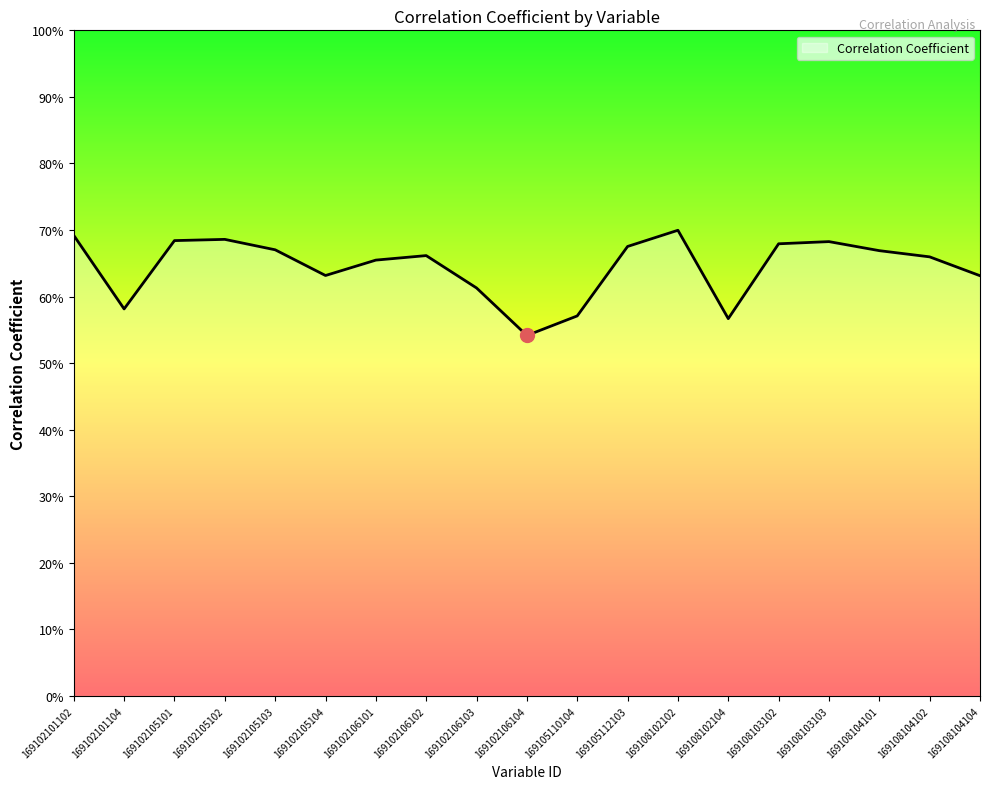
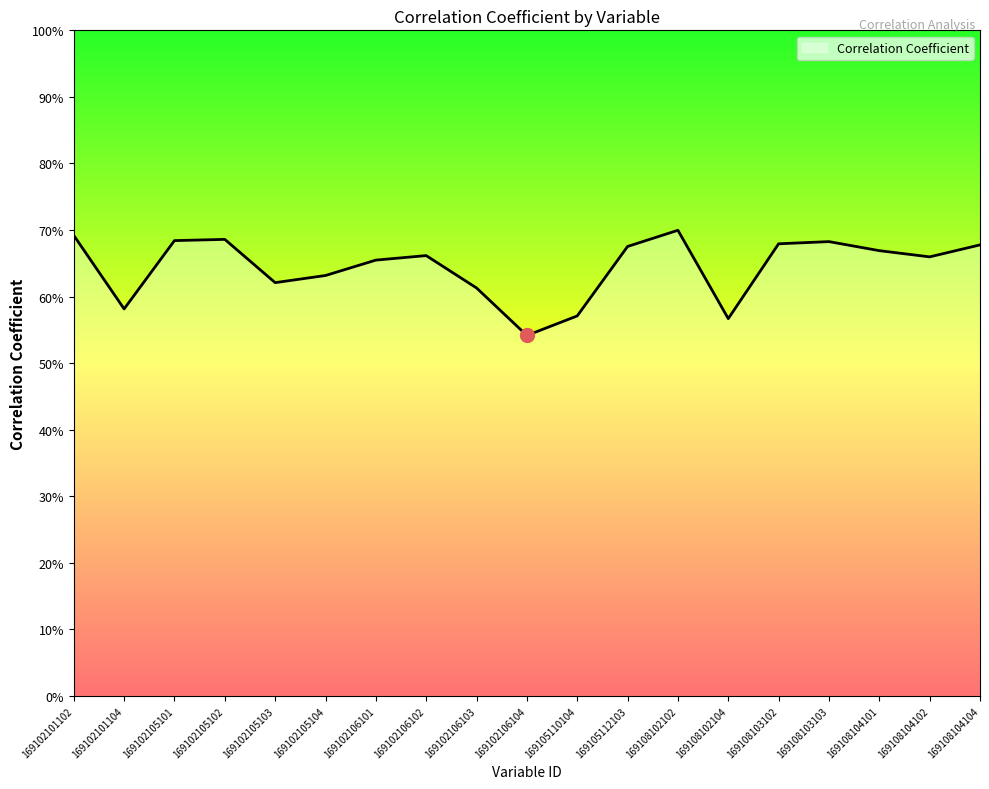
Correlation Coefficient, 169102105103: 67% -> 62%
Correlation Coefficient, 169108104104: 63% -> 68%
